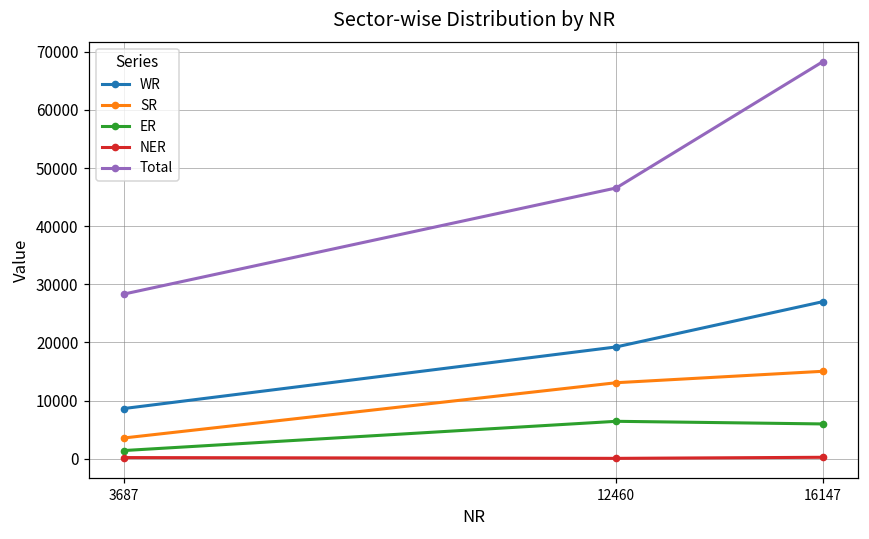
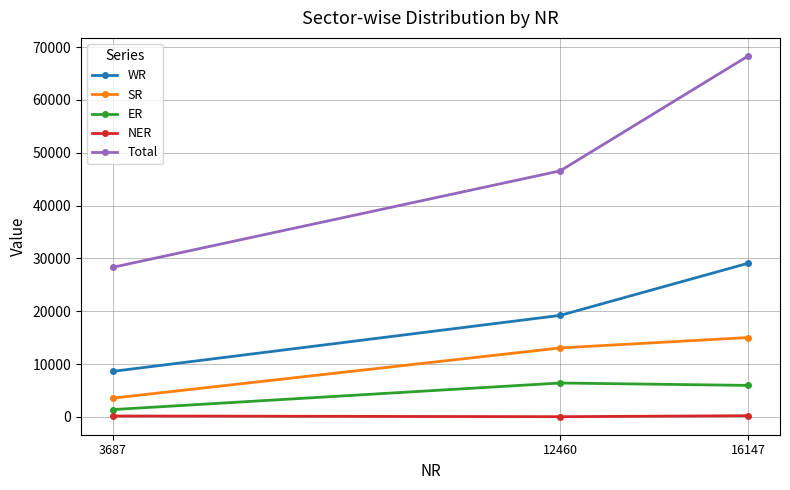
WR, 16147: 27000 -> 29000
